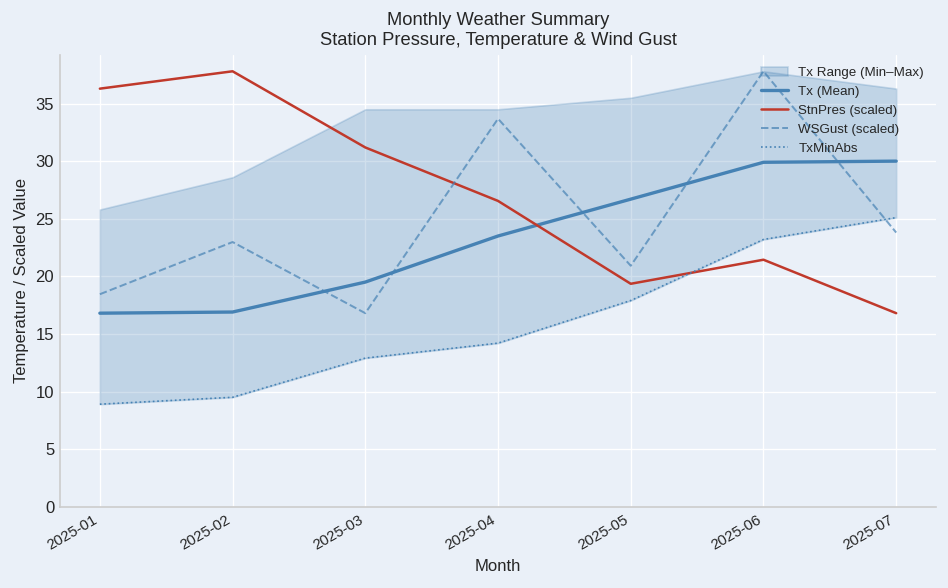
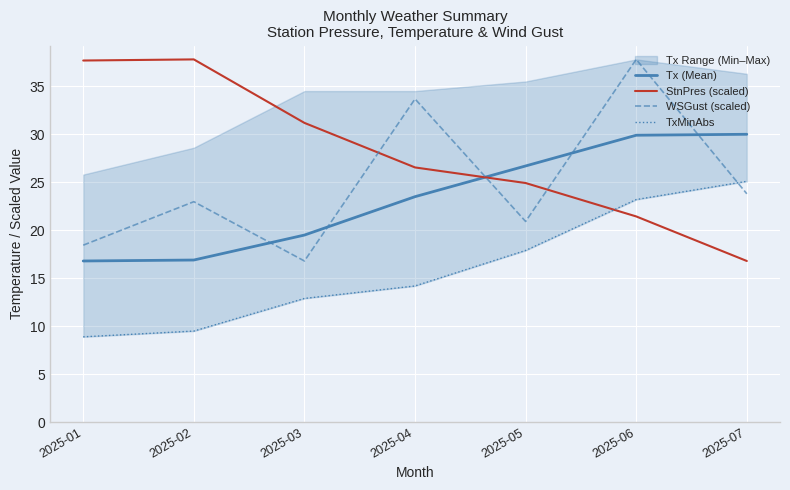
StnPres (scaled), 2025-01: 36 -> 38
StnPres (scaled), 2025-05: 19 -> 25
